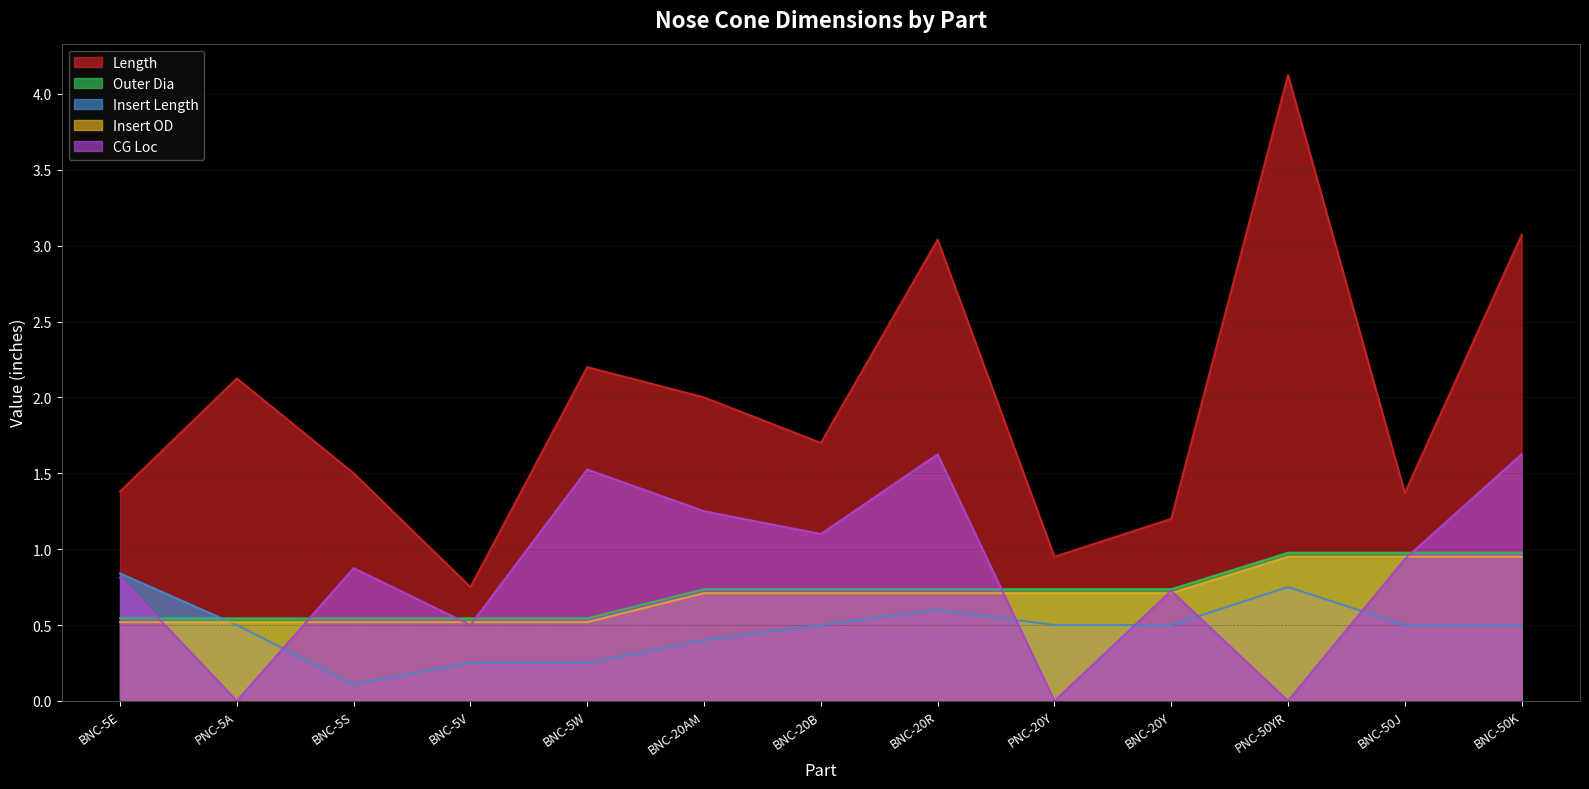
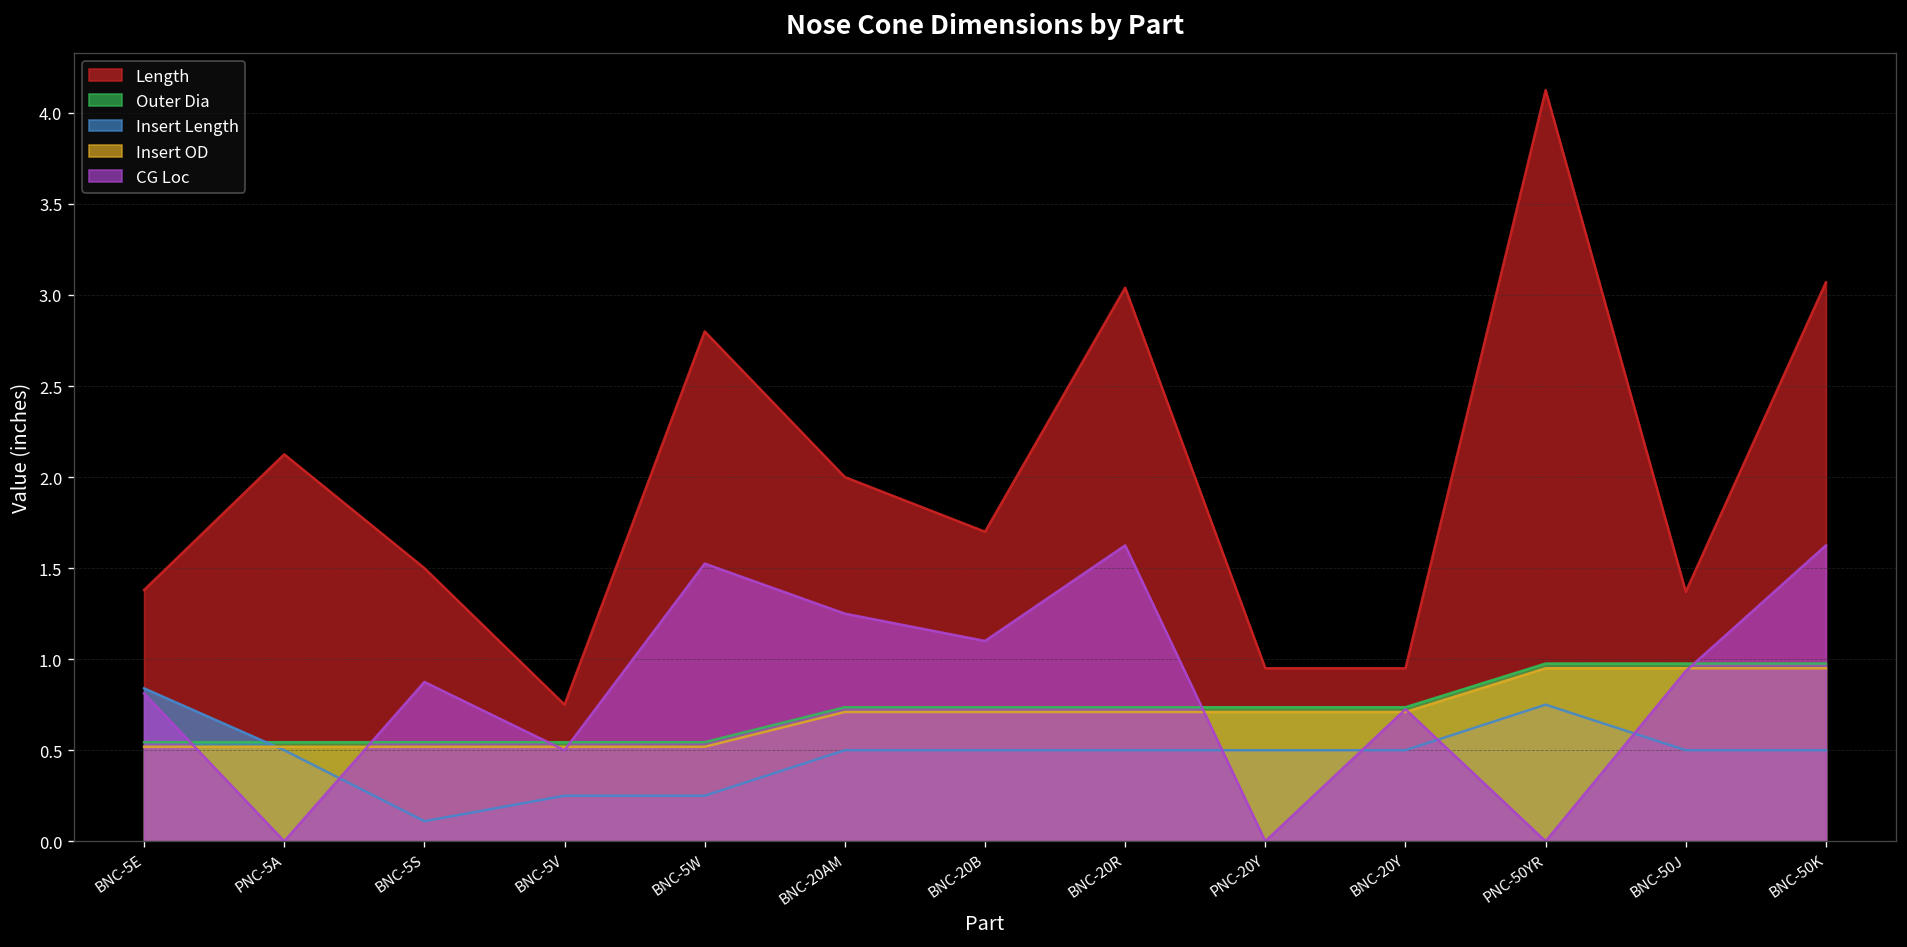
Length, BNC-5W: 2.2 -> 2.8
Insert Length, BNC-20AM: 0.4 -> 0.5
Insert Length, BNC-20R: 0.6 -> 0.5
Length, BNC-20Y: 1.20 -> 0.95
